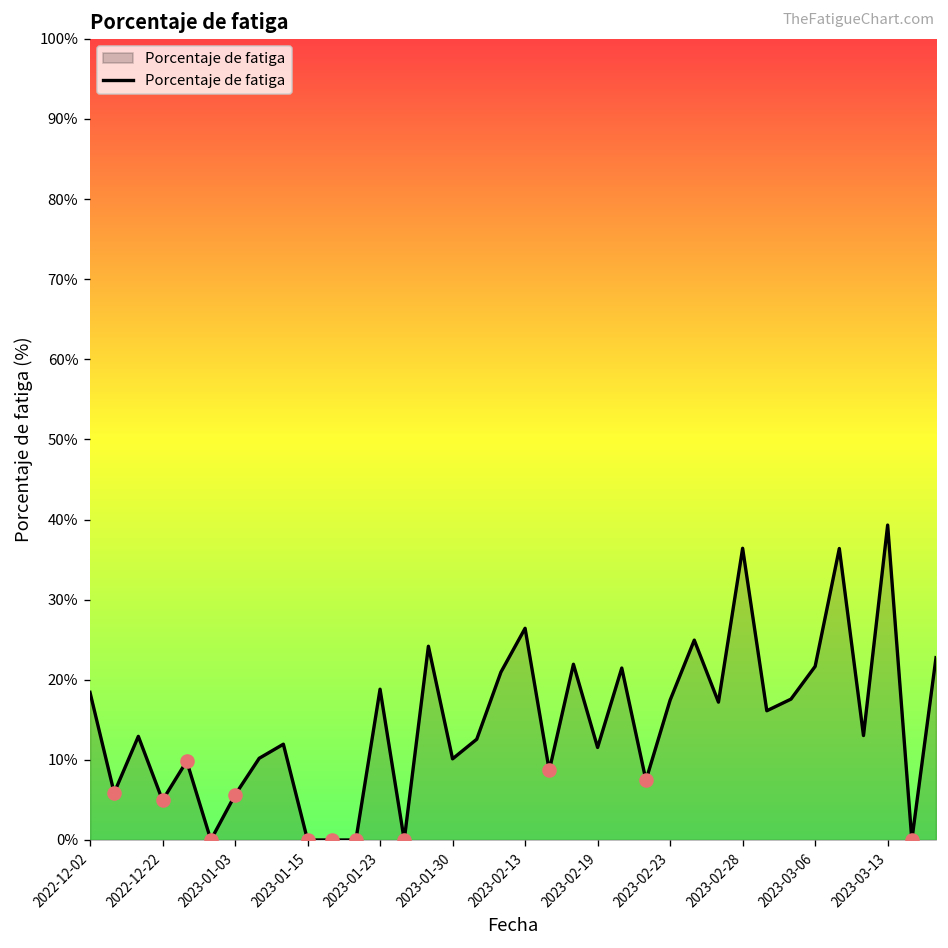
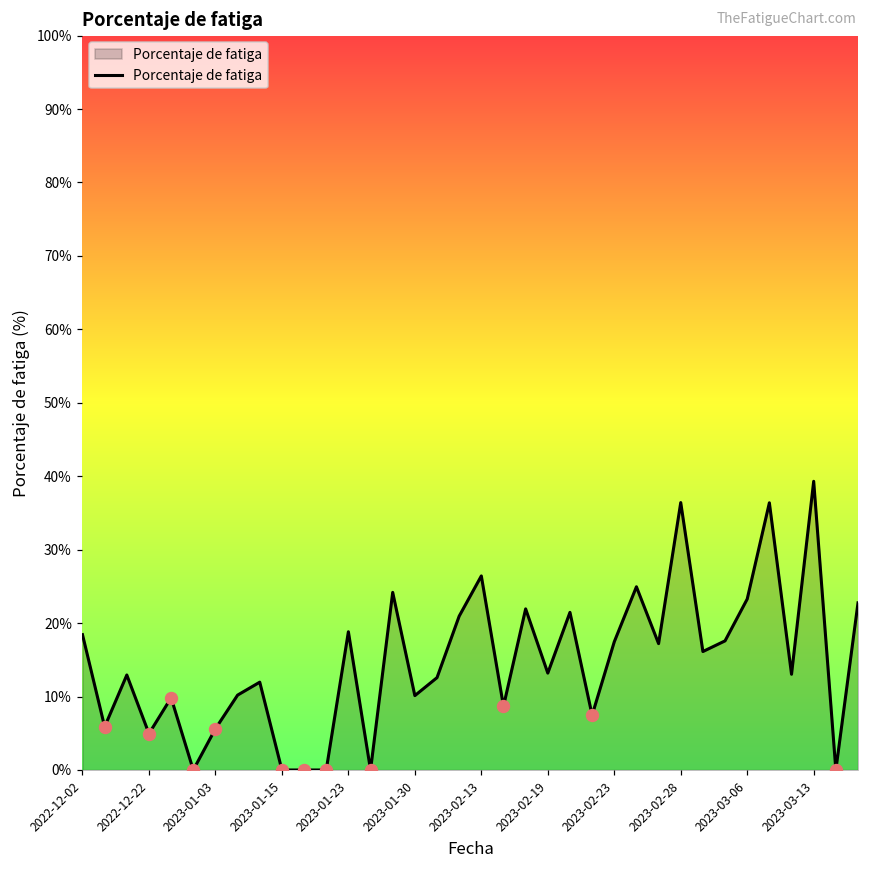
Porcentaje de fatiga, 2023-02-19: 12% -> 13%
Porcentaje de fatiga, 2023-03-06: 22% -> 23%
